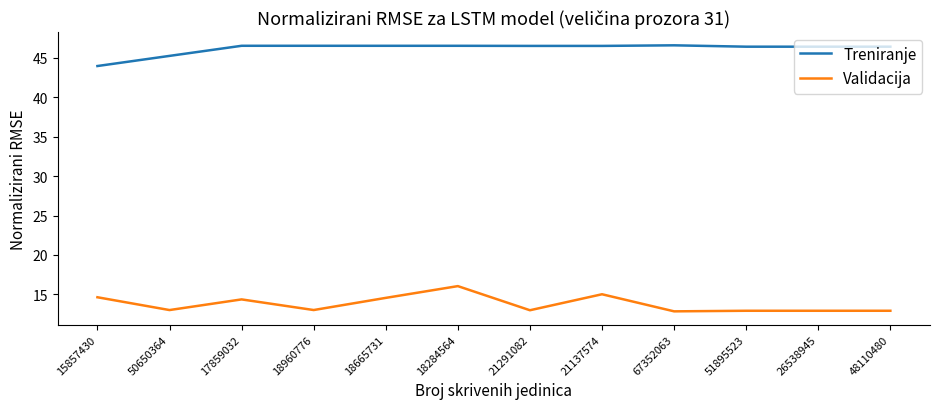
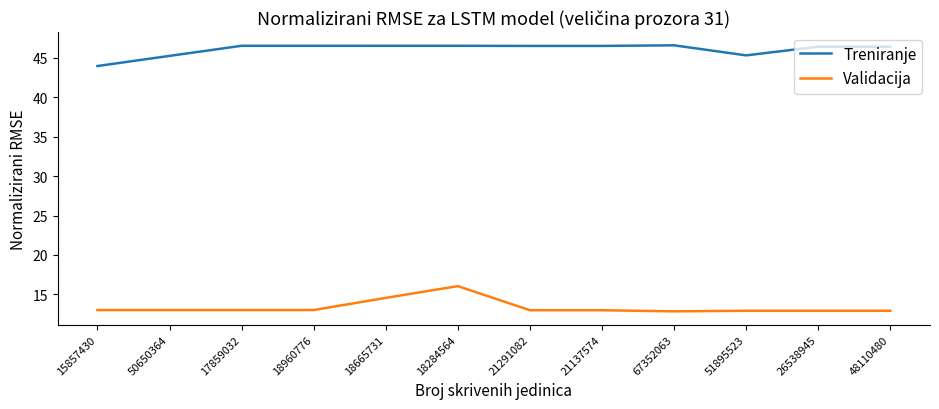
Validacija, 15857430: 15 -> 13
Validacija, 17859032: 14 -> 13
Validacija, 21137574: 15 -> 13
Treniranje, 51895523: 46 -> 45
